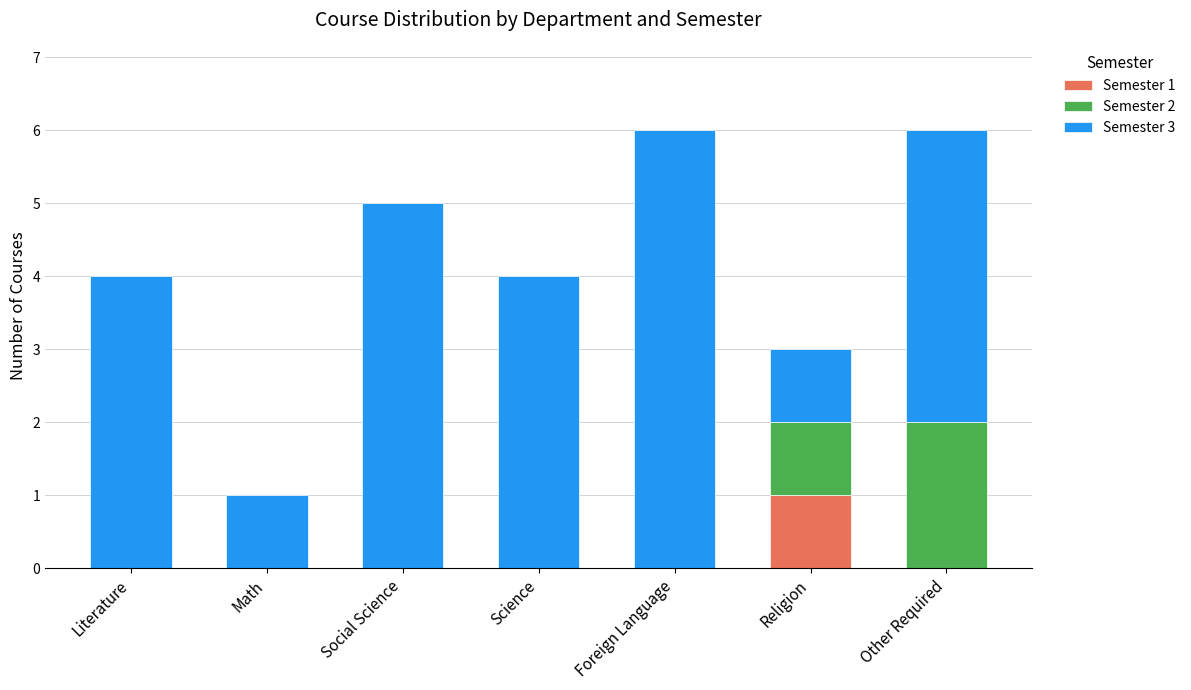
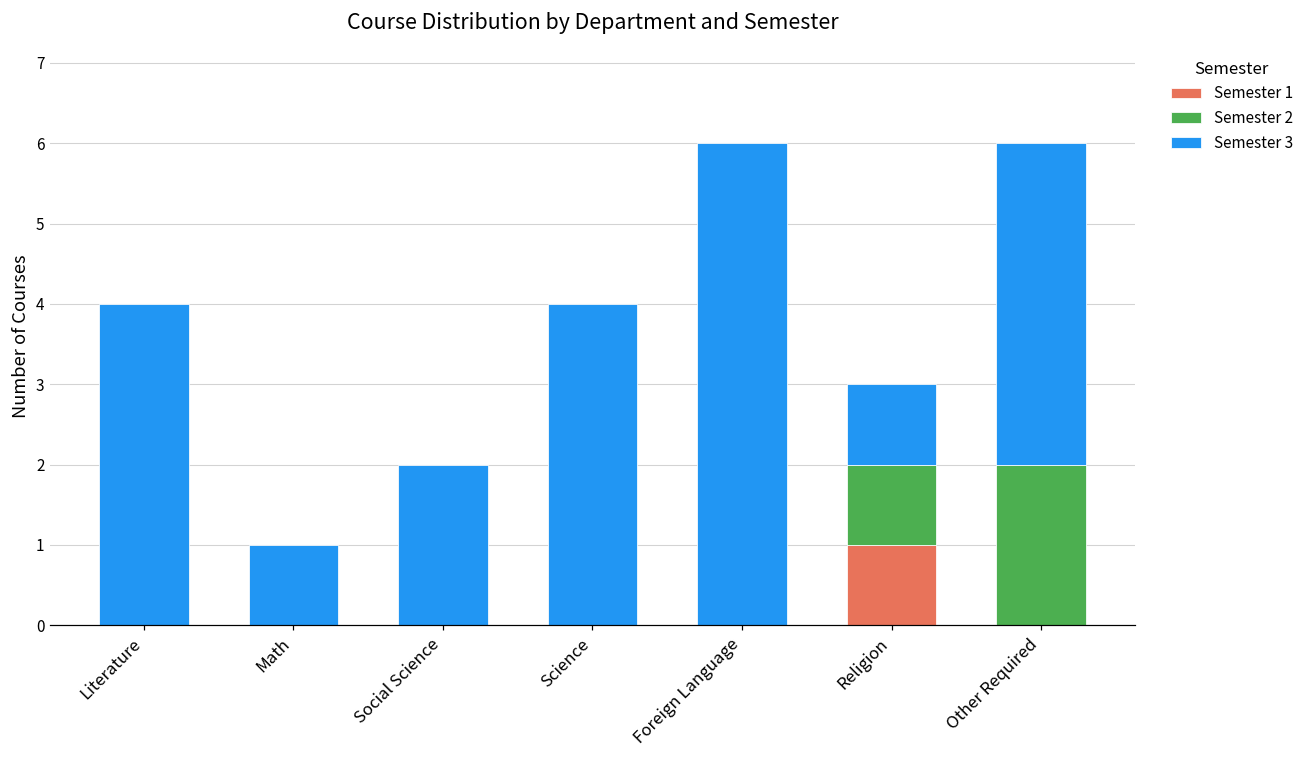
Semester 3, Social Science: 5 -> 2
